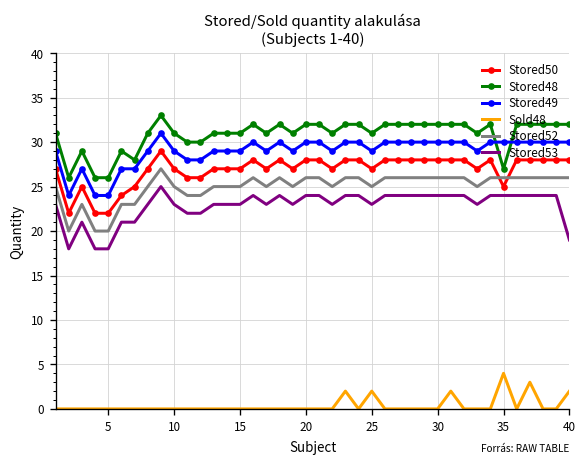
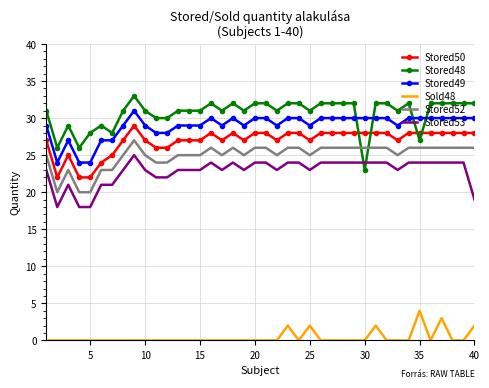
Stored48, 5: 26 -> 28
Stored48, 30: 32 -> 23
Stored50, 35: 25 -> 28
